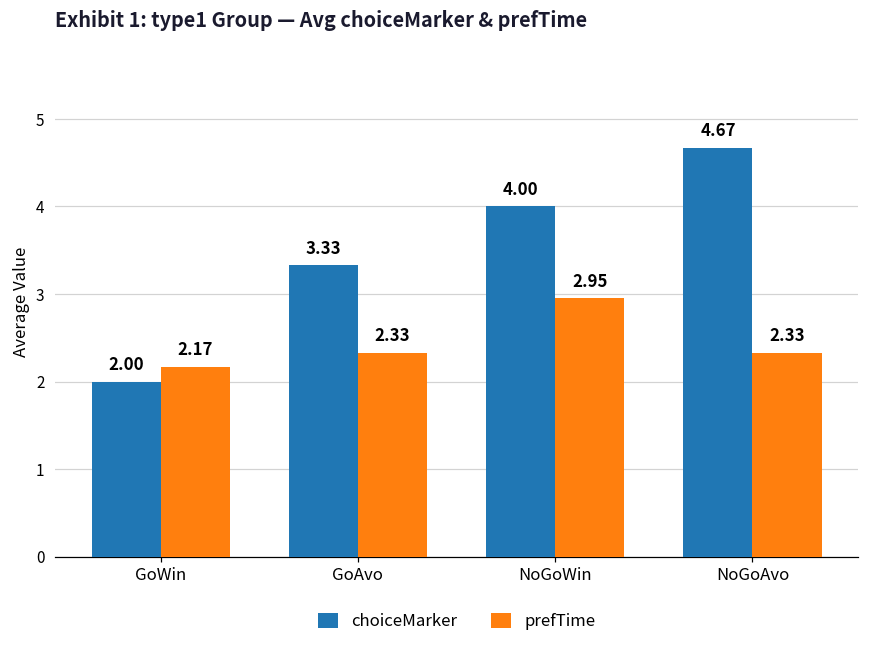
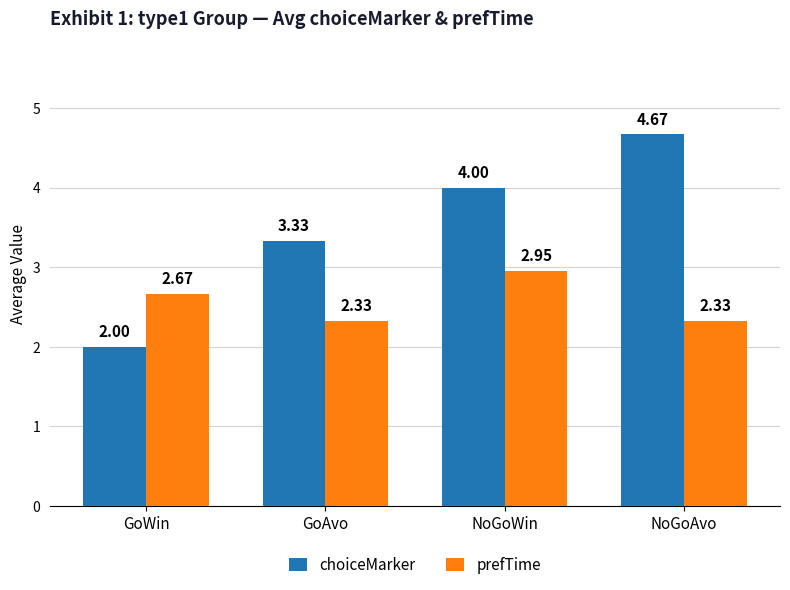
prefTime, GoWin: 2.17 -> 2.67
